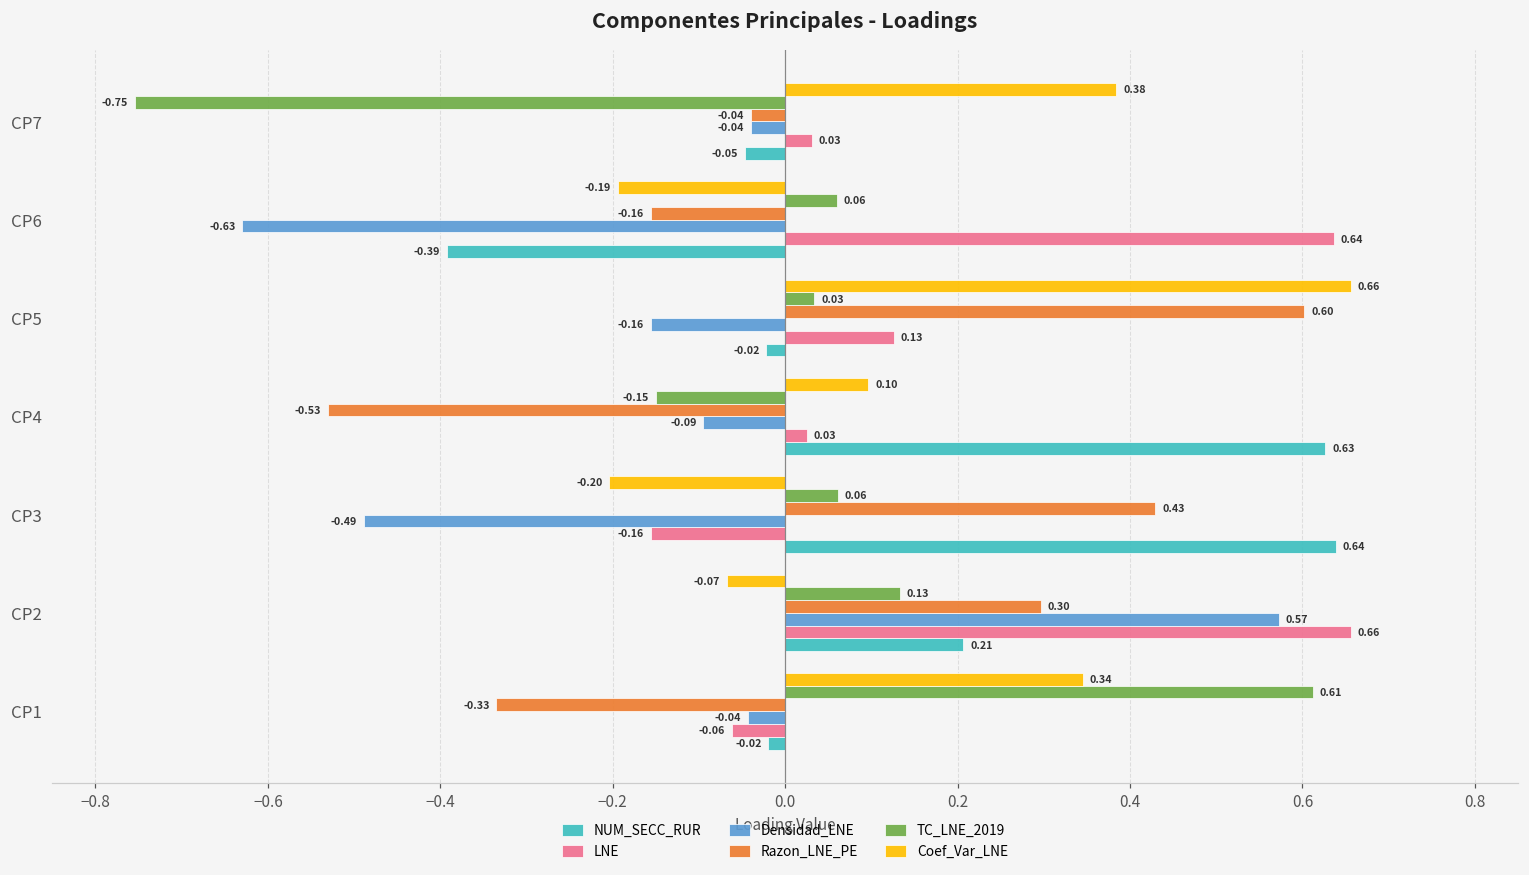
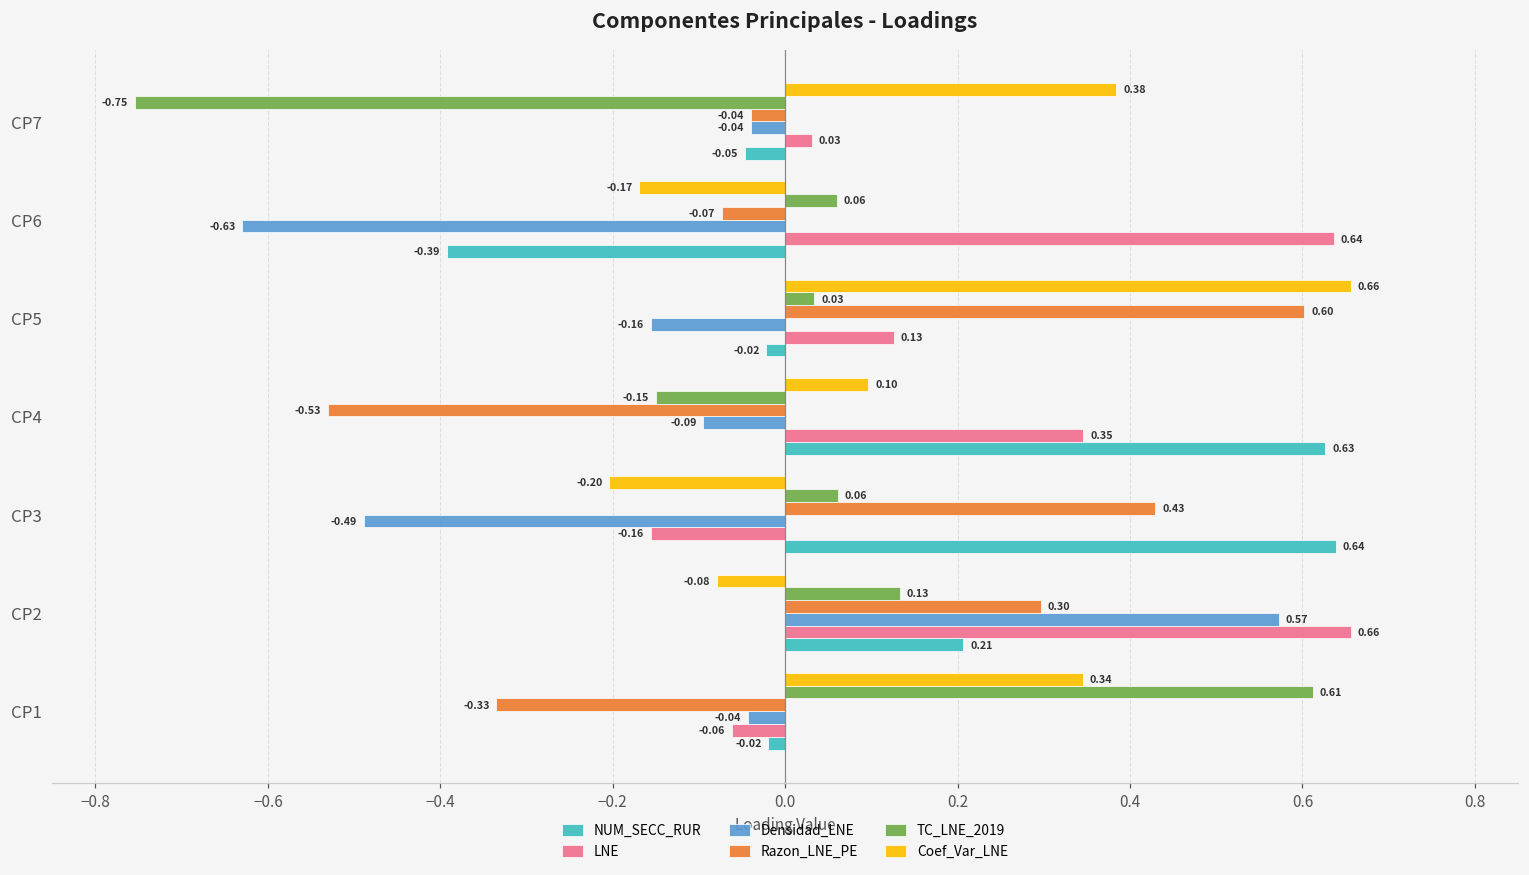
Coef_Var_LNE, CP6: -0.19 -> -0.17
Razon_LNE_PE, CP6: -0.16 -> -0.07
LNE, CP4: 0.03 -> 0.35
Coef_Var_LNE, CP2: -0.07 -> -0.08
